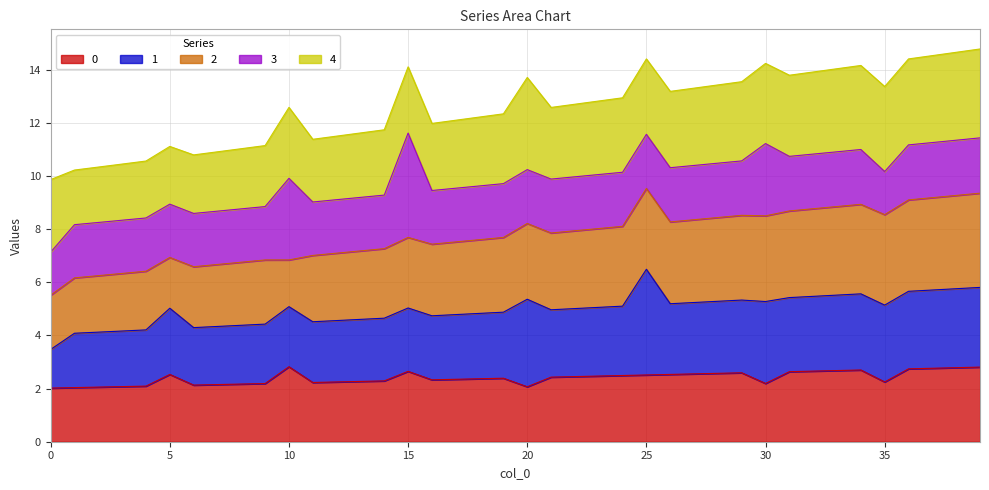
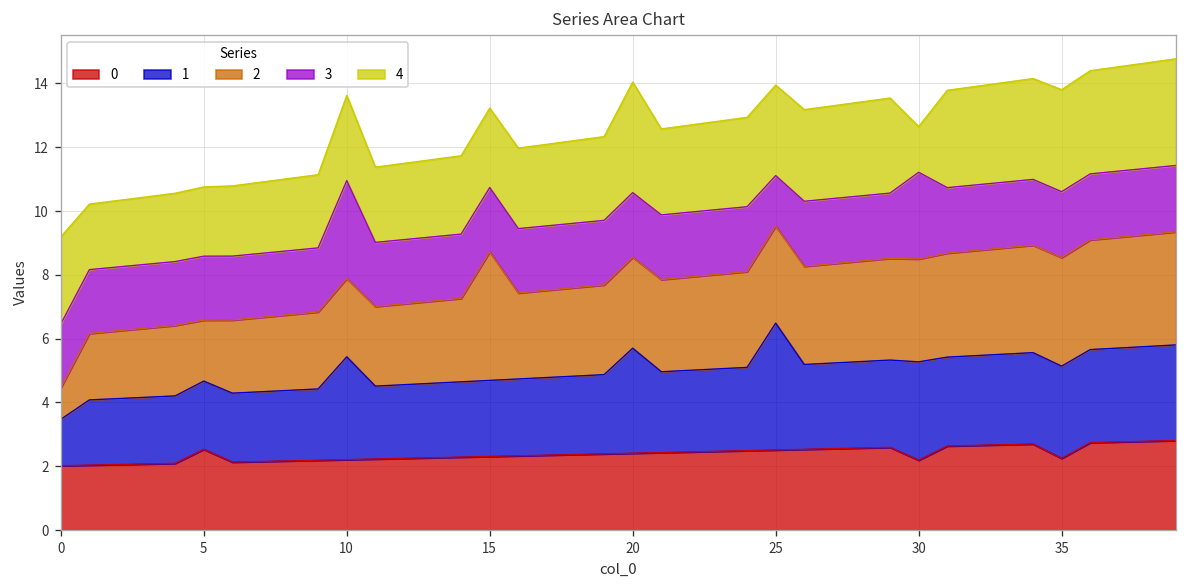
2, 0: 2.0 -> 1.0
3, 0: 1.6 -> 2.0
1, 5: 2.5 -> 2.1
0, 10: 2.8 -> 2.2
1, 10: 2.3 -> 3.2
2, 10: 1.8 -> 2.5
0, 15: 2.6 -> 2.3
2, 15: 2.7 -> 4.0
3, 15: 3.9 -> 2.0
0, 20: 2.1 -> 2.4
3, 25: 2.0 -> 1.6
4, 30: 3.0 -> 1.4
3, 35: 1.6 -> 2.1
